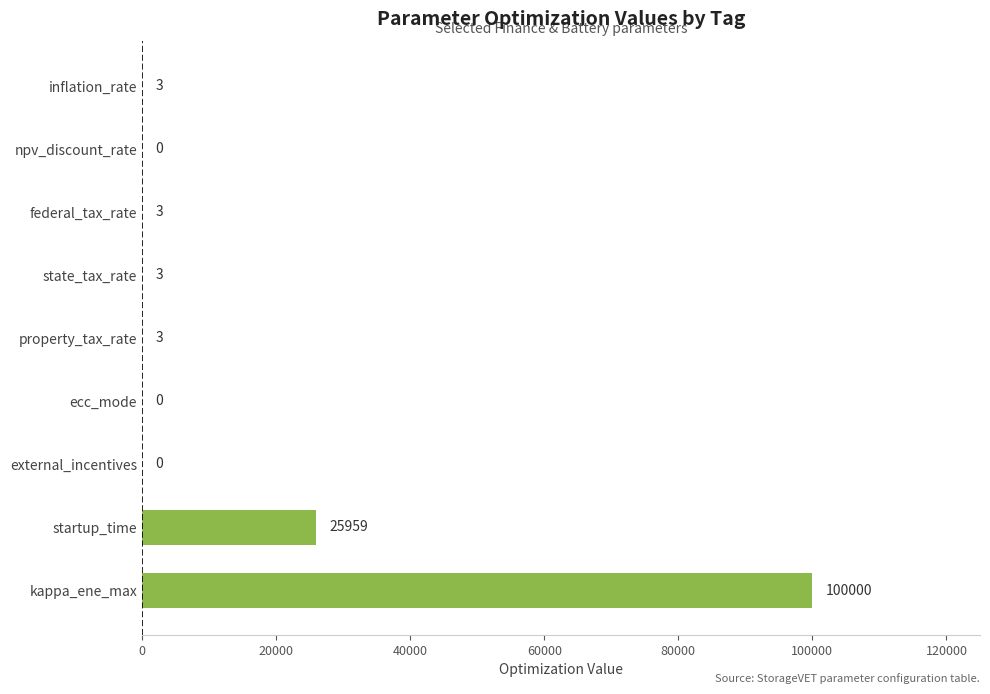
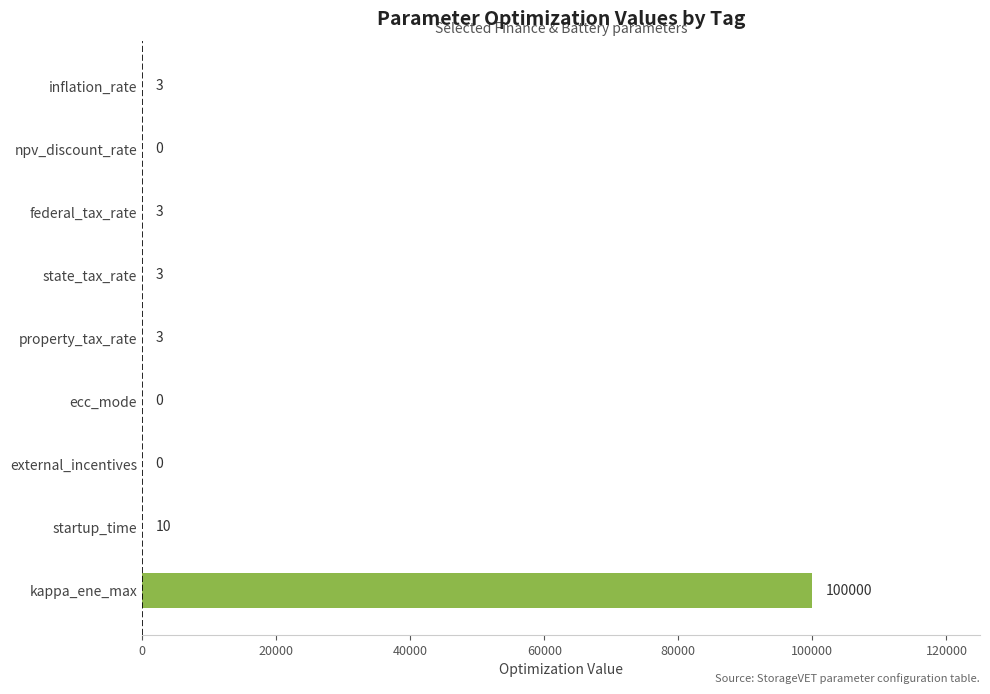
startup_time: 25959 -> 10
